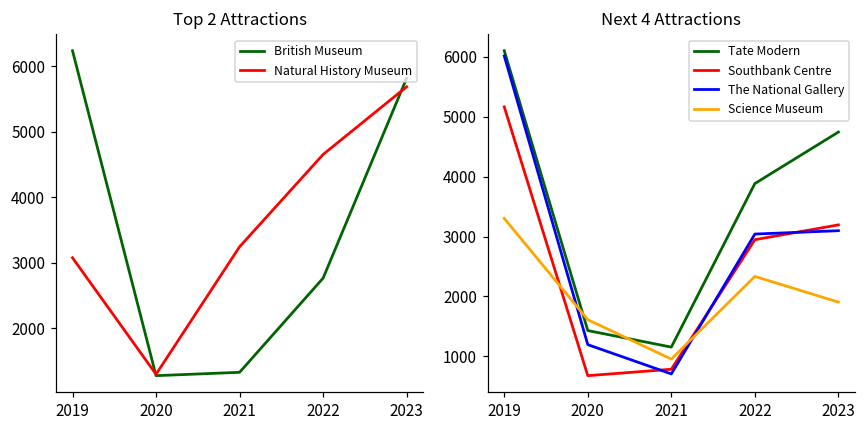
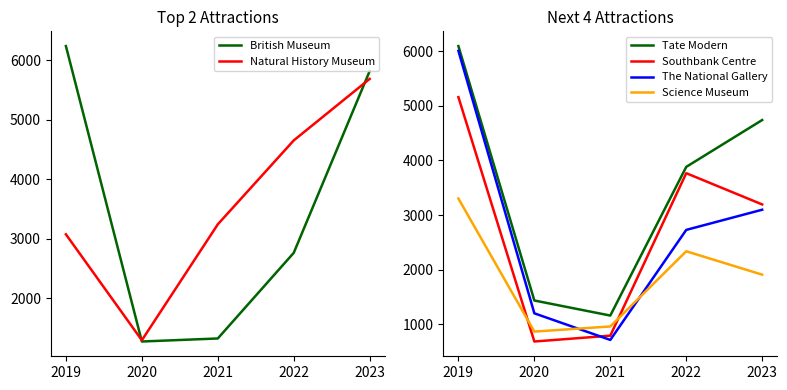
Next 4 Attractions, Science Museum, 2020: 1600 -> 900
Next 4 Attractions, Southbank Centre, 2022: 2900 -> 3800
Next 4 Attractions, The National Gallery, 2022: 3000 -> 2700
